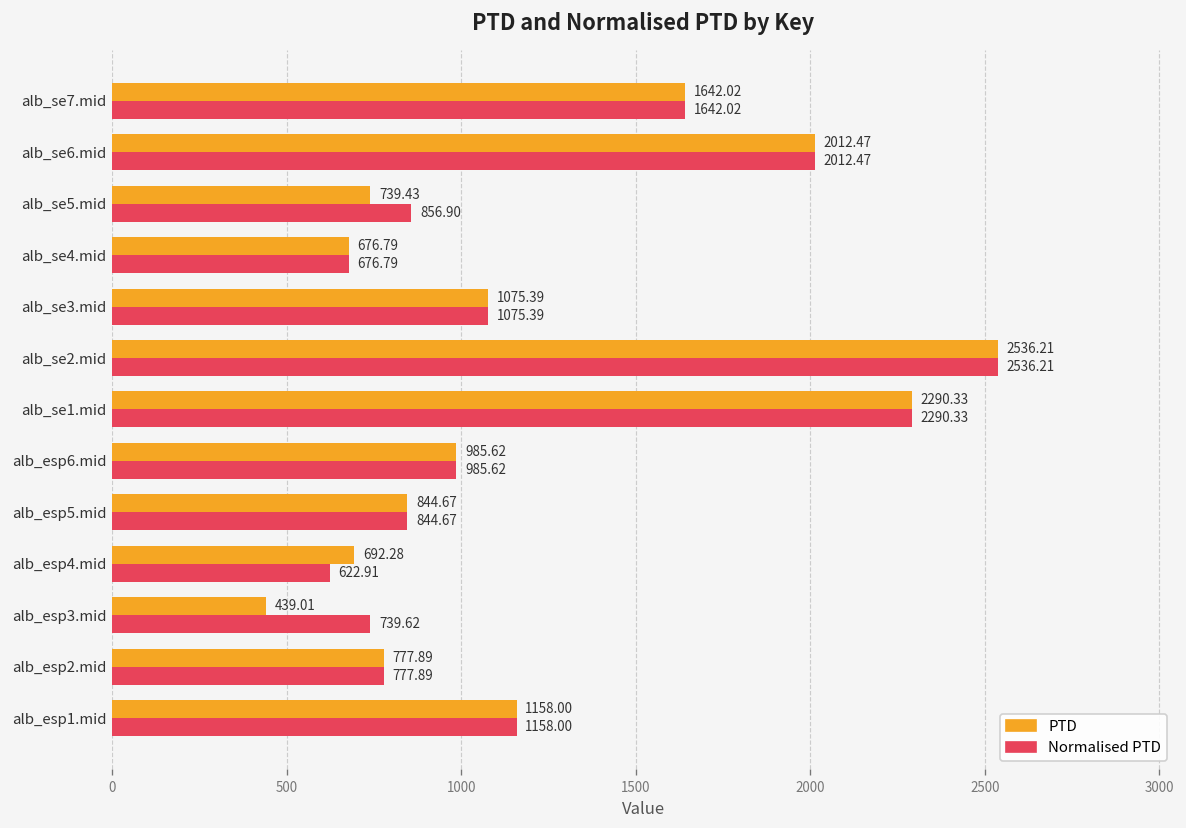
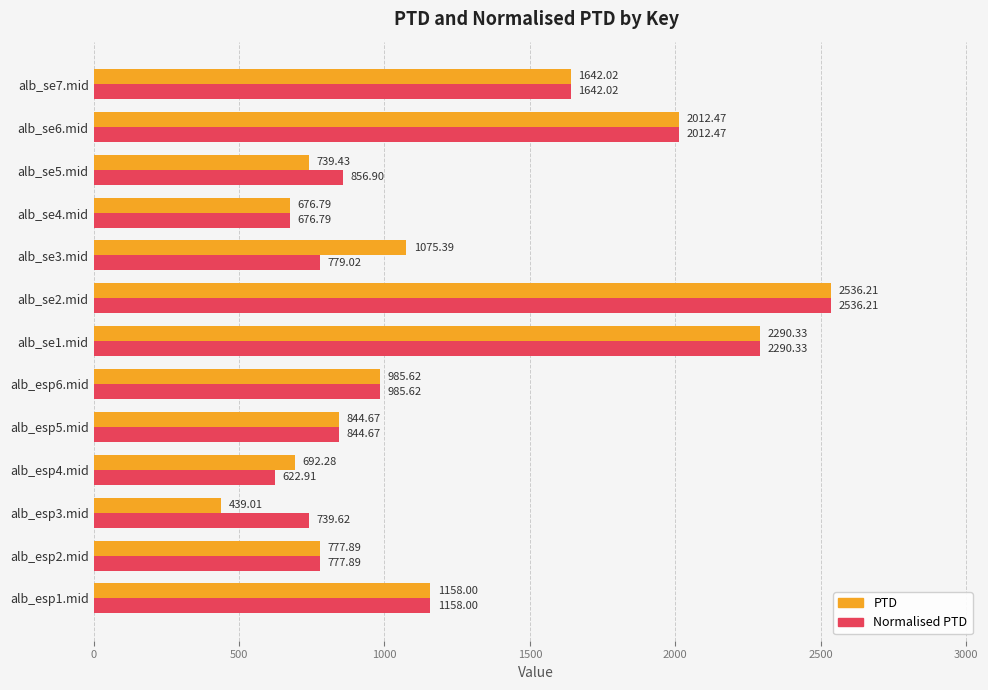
Normalised PTD, alb_se3.mid: 1075.39 -> 779.02
